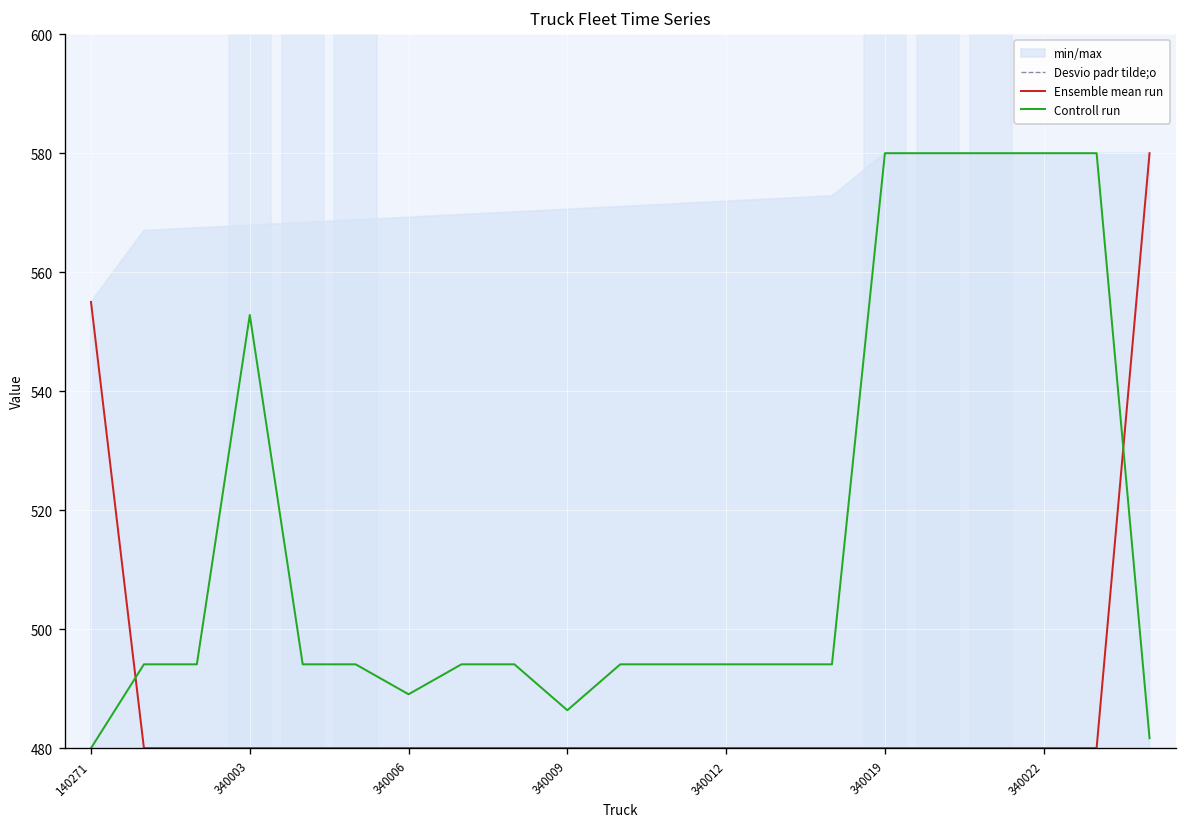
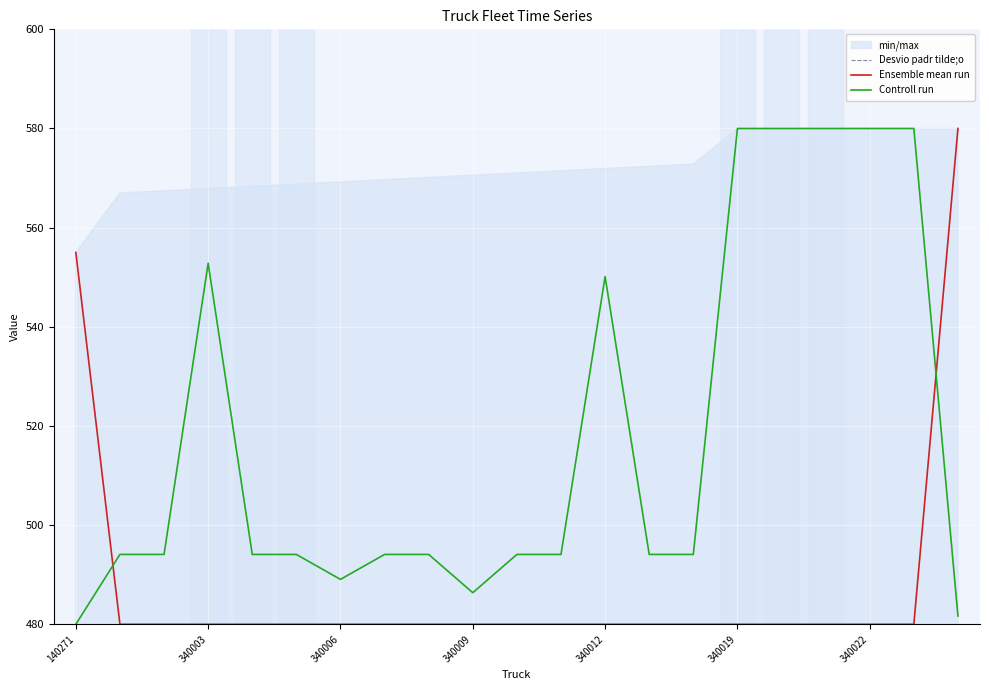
Controll run, 340012: 494 -> 550
